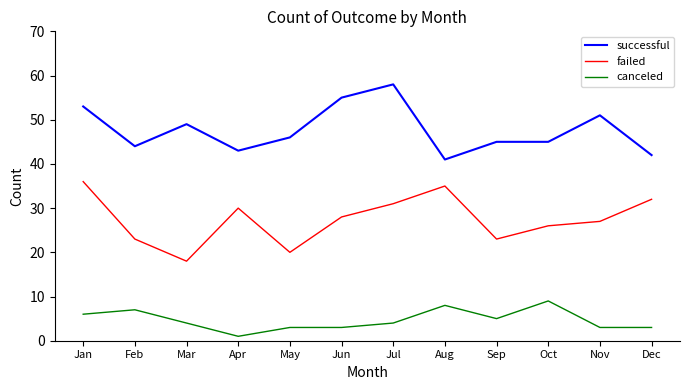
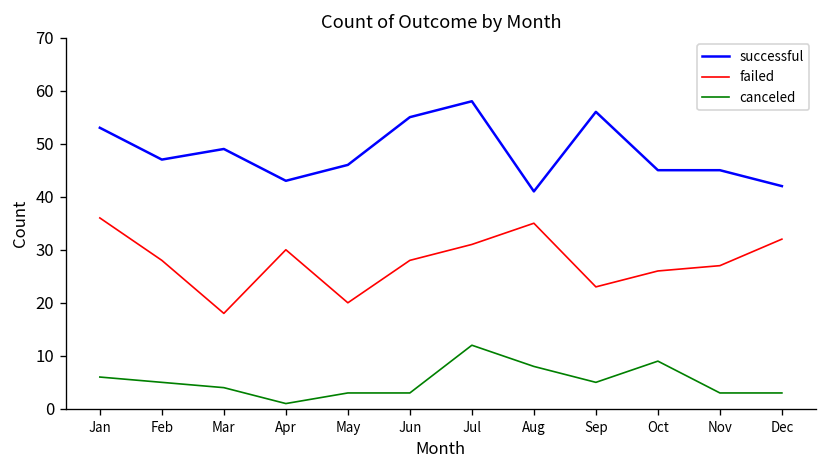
successful, Feb: 44 -> 47
failed, Feb: 23 -> 28
canceled, Feb: 7 -> 5
canceled, Jul: 4 -> 12
successful, Sep: 45 -> 56
successful, Nov: 51 -> 45
